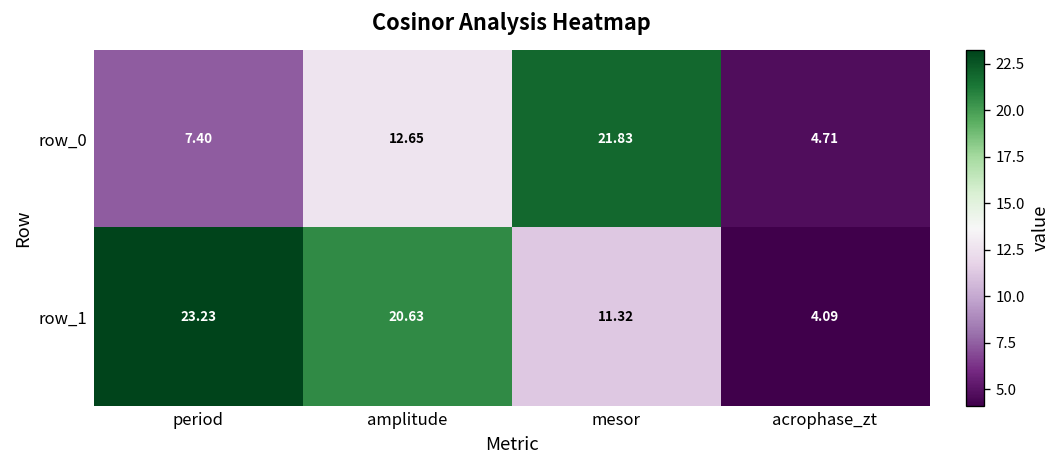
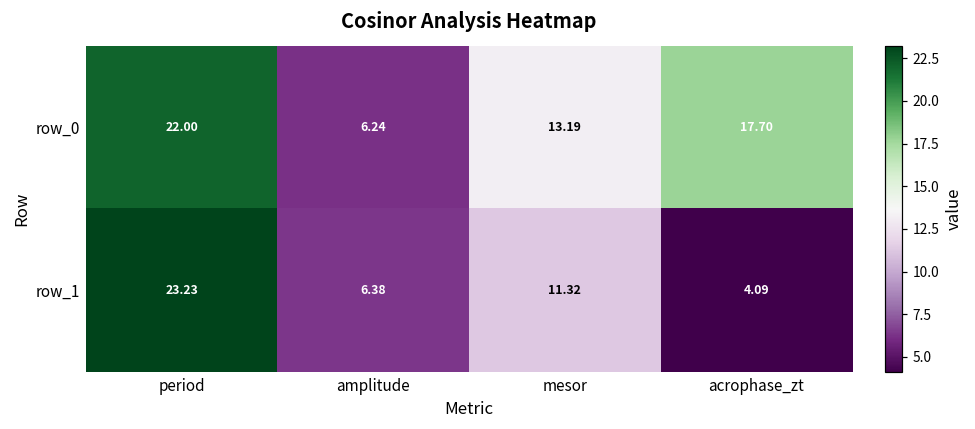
row_0, period: 7.40 -> 22.00
row_0, amplitude: 12.65 -> 6.24
row_0, mesor: 21.83 -> 13.19
row_0, acrophase_zt: 4.71 -> 17.70
row_1, amplitude: 20.63 -> 6.38
